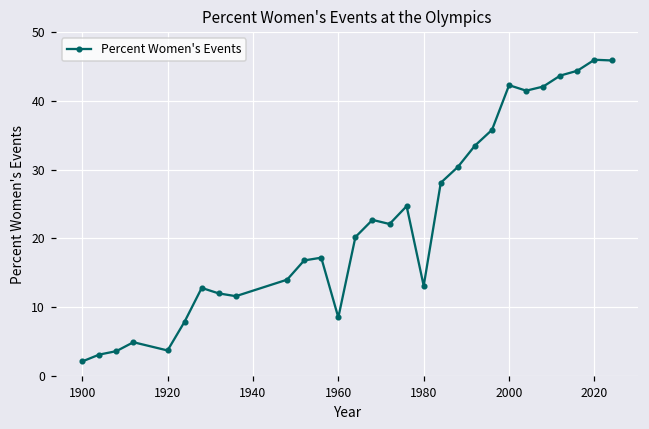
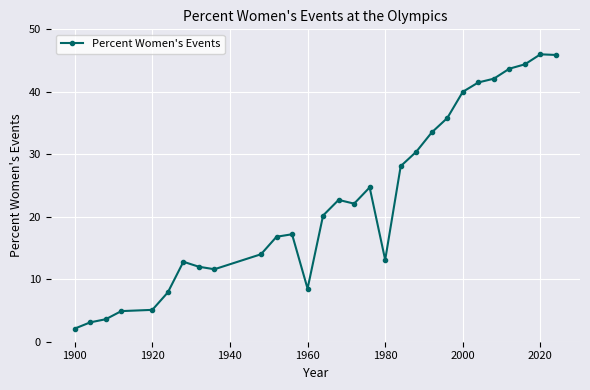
1920: 4 -> 5
2000: 42 -> 40
